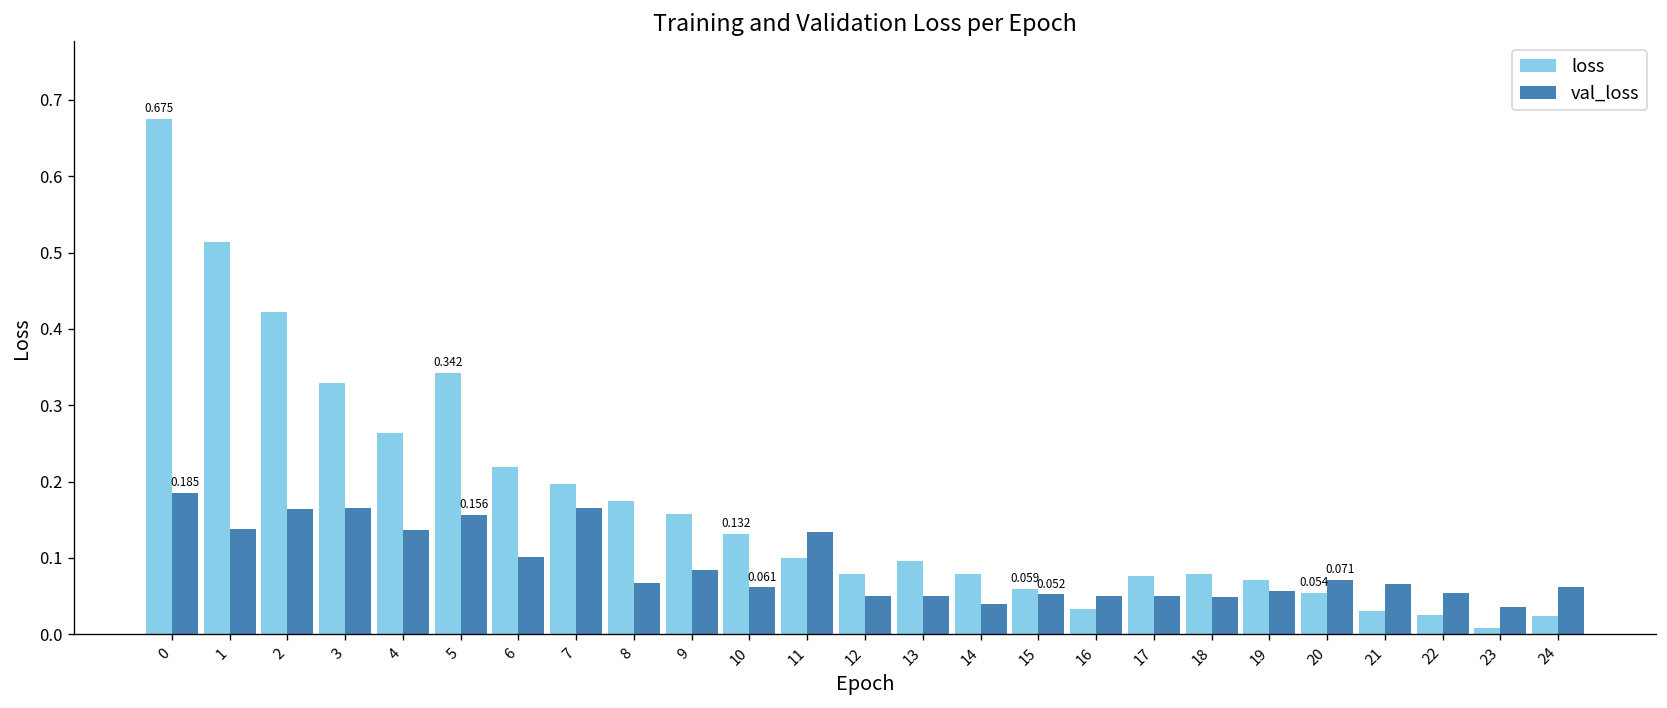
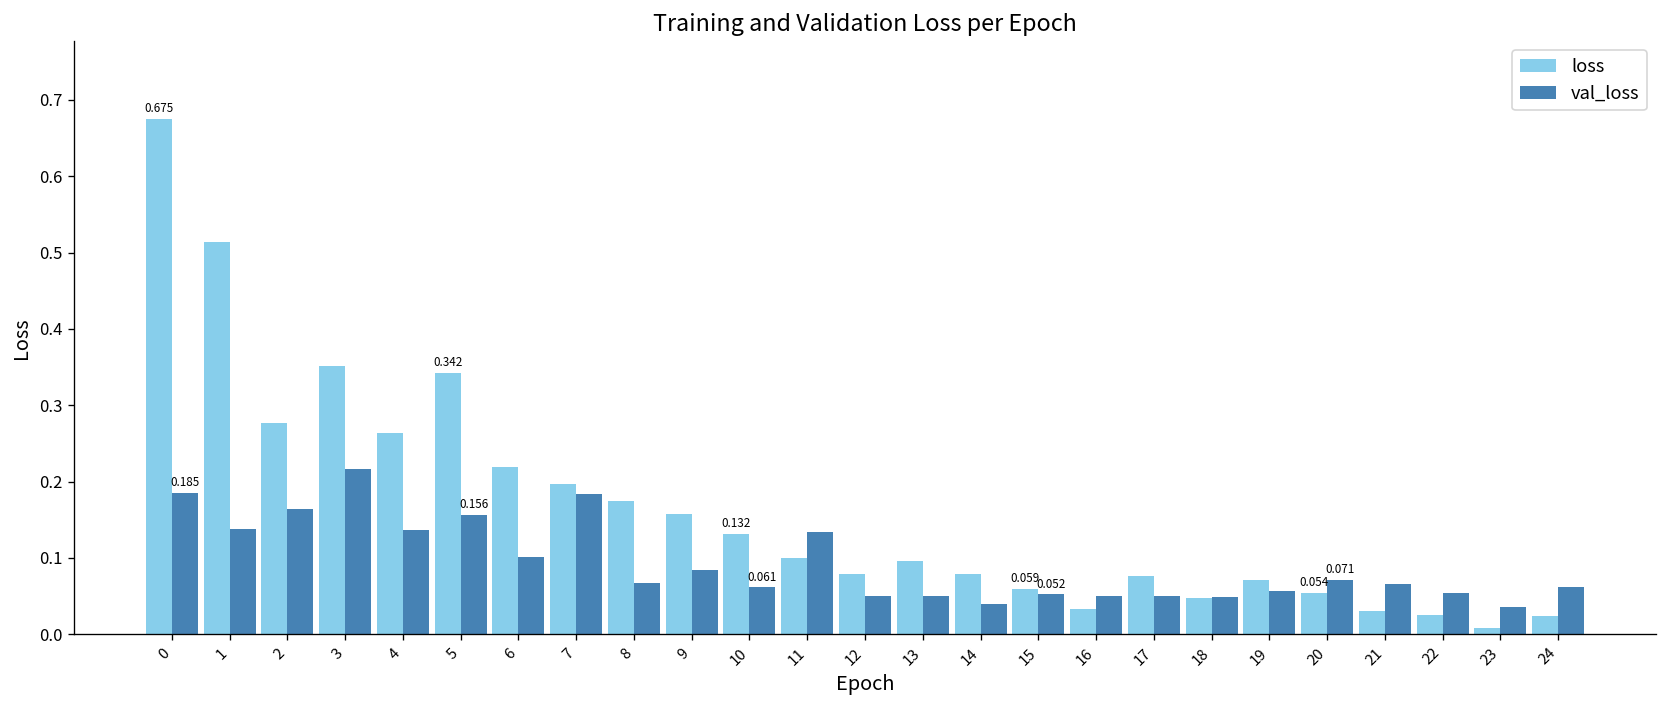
loss, 2: 0.42 -> 0.28
loss, 3: 0.33 -> 0.35
val_loss, 3: 0.17 -> 0.22
val_loss, 7: 0.16 -> 0.18
loss, 18: 0.08 -> 0.05
